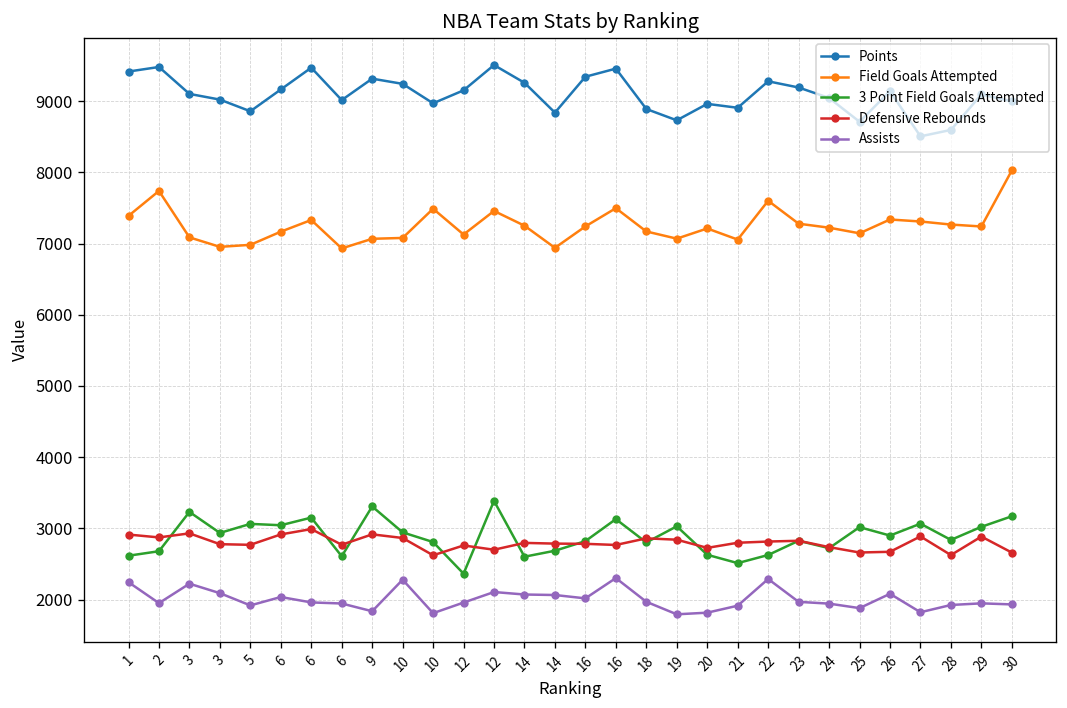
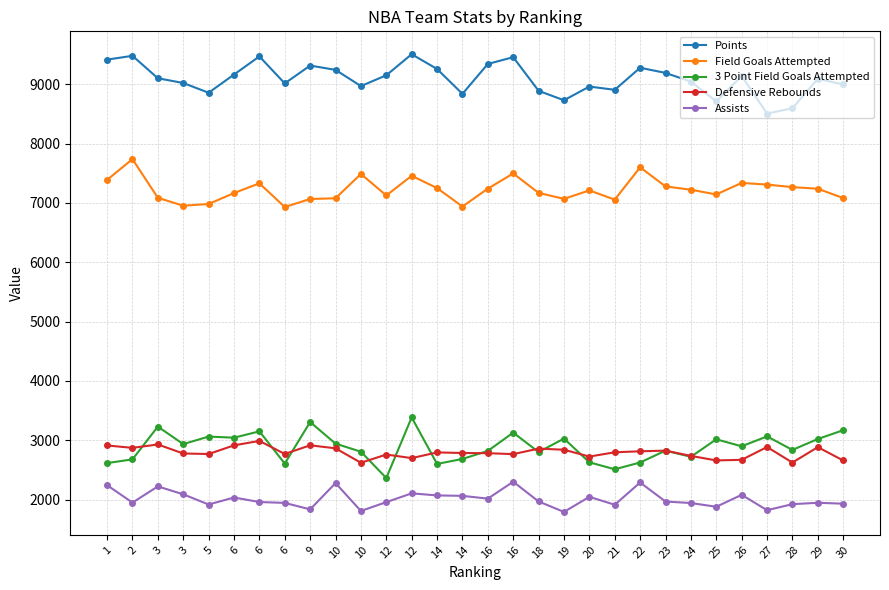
Assists, 20: 1800 -> 2000
Field Goals Attempted, 30: 8000 -> 7100
